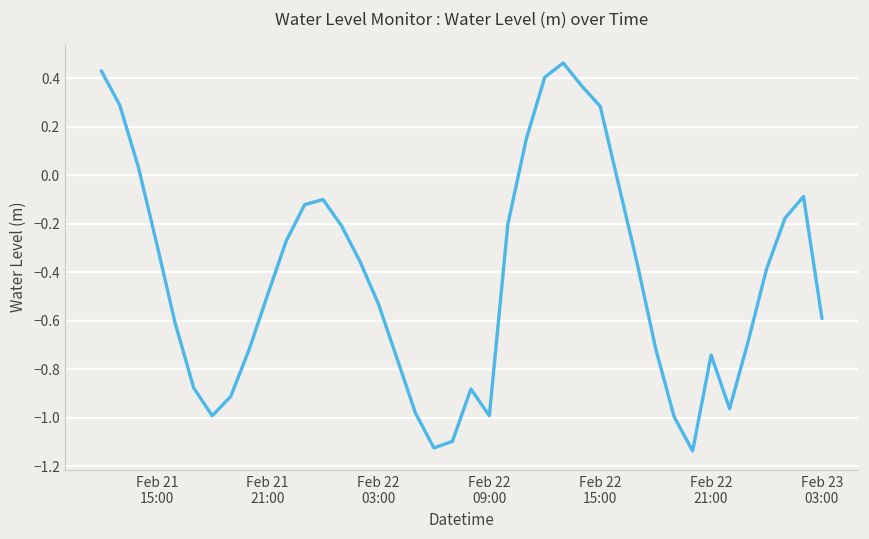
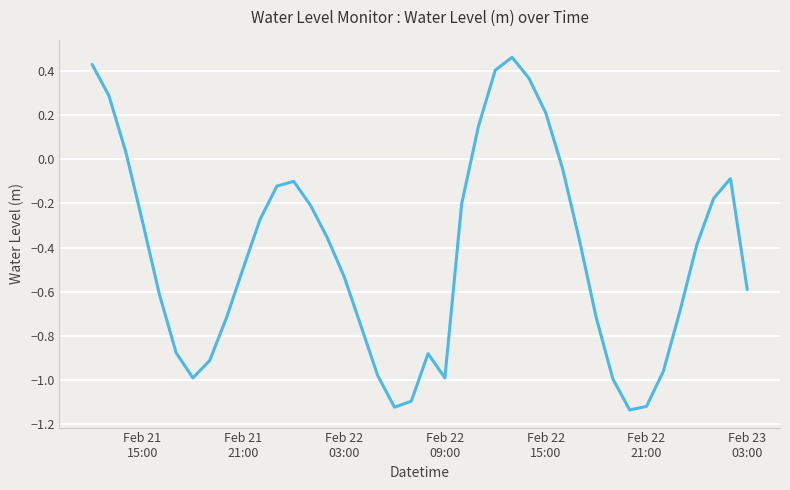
Feb 22 15:00: 0.28 -> 0.21
Feb 22 21:00: -0.74 -> -1.12
